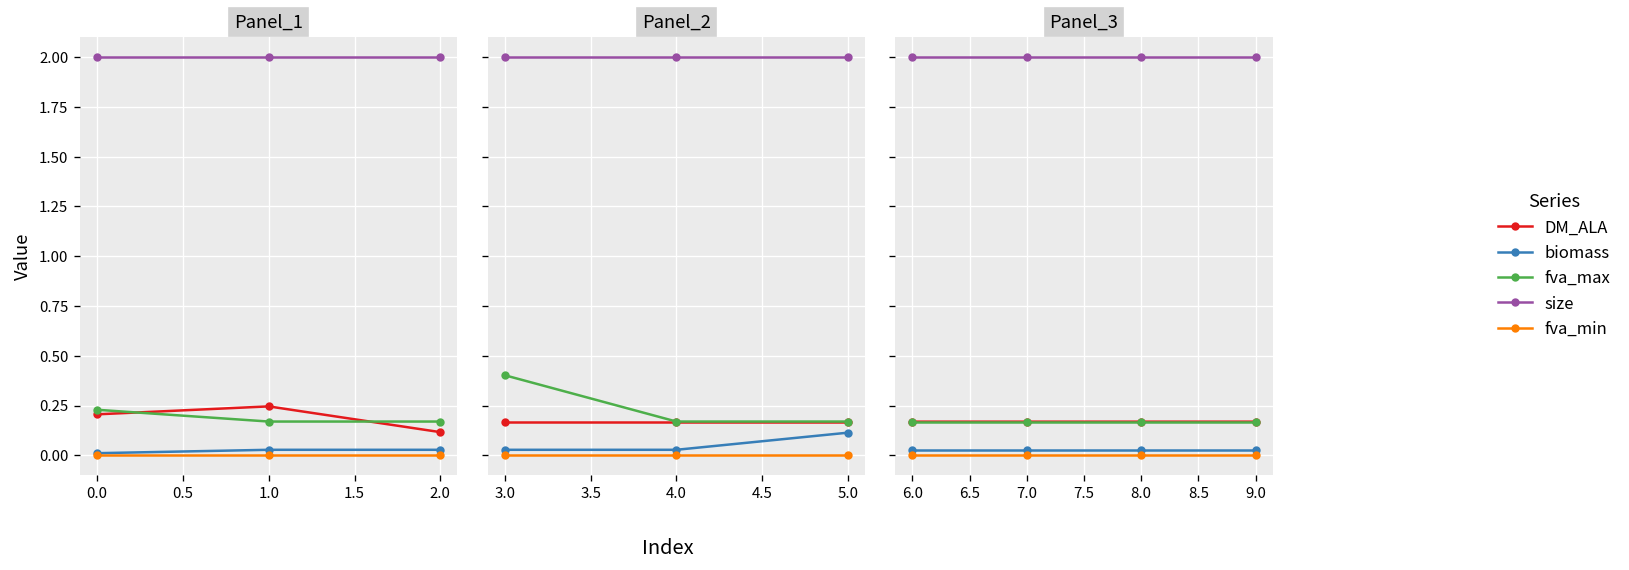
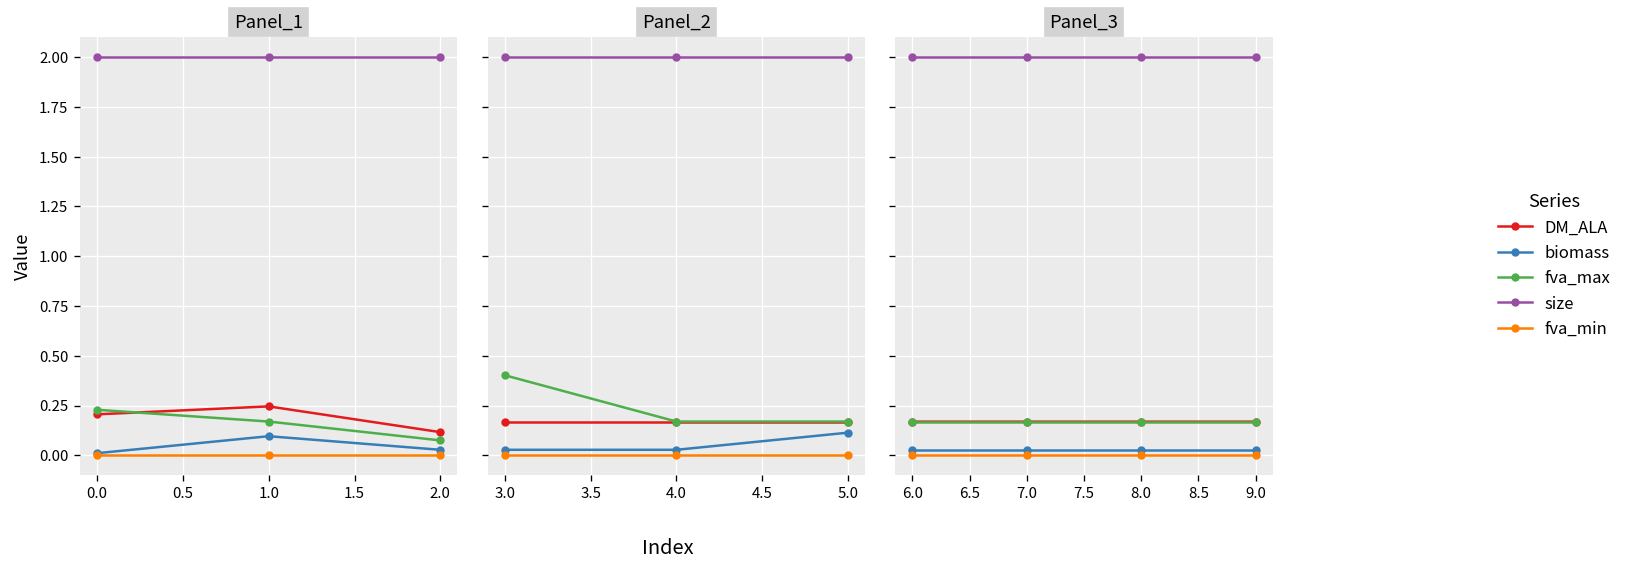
Panel_1, biomass, 1.0: 0.03 -> 0.10
Panel_1, fva_max, 2.0: 0.17 -> 0.07
